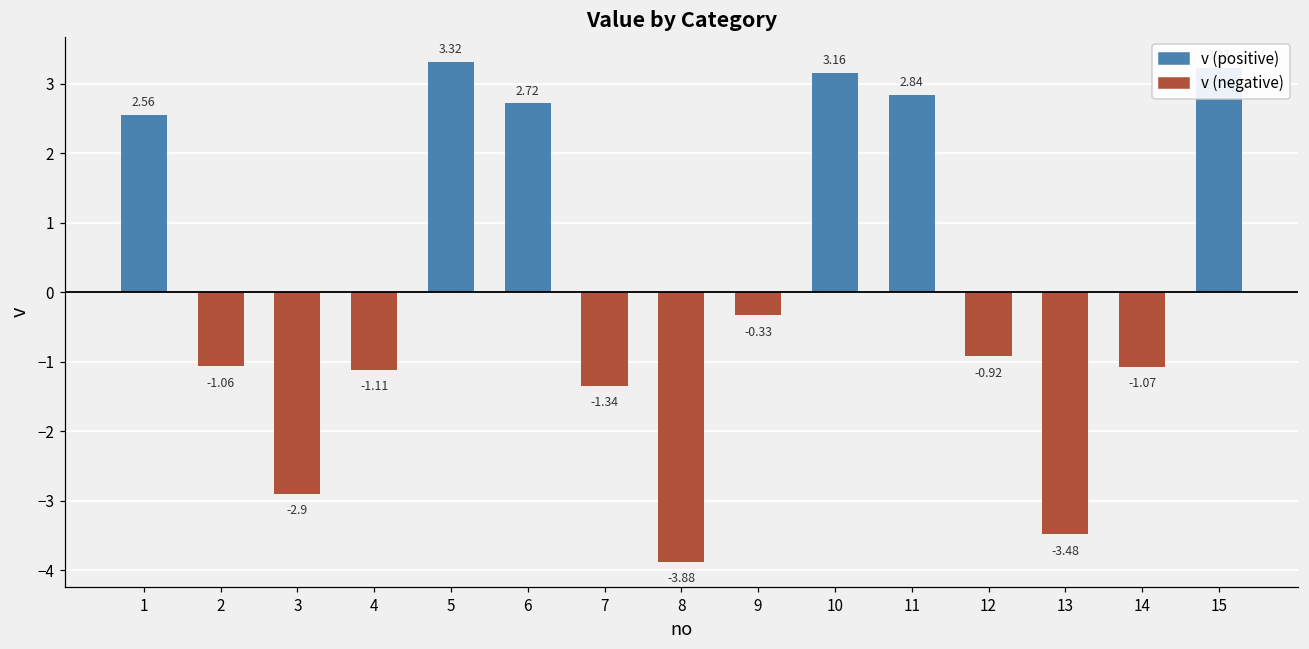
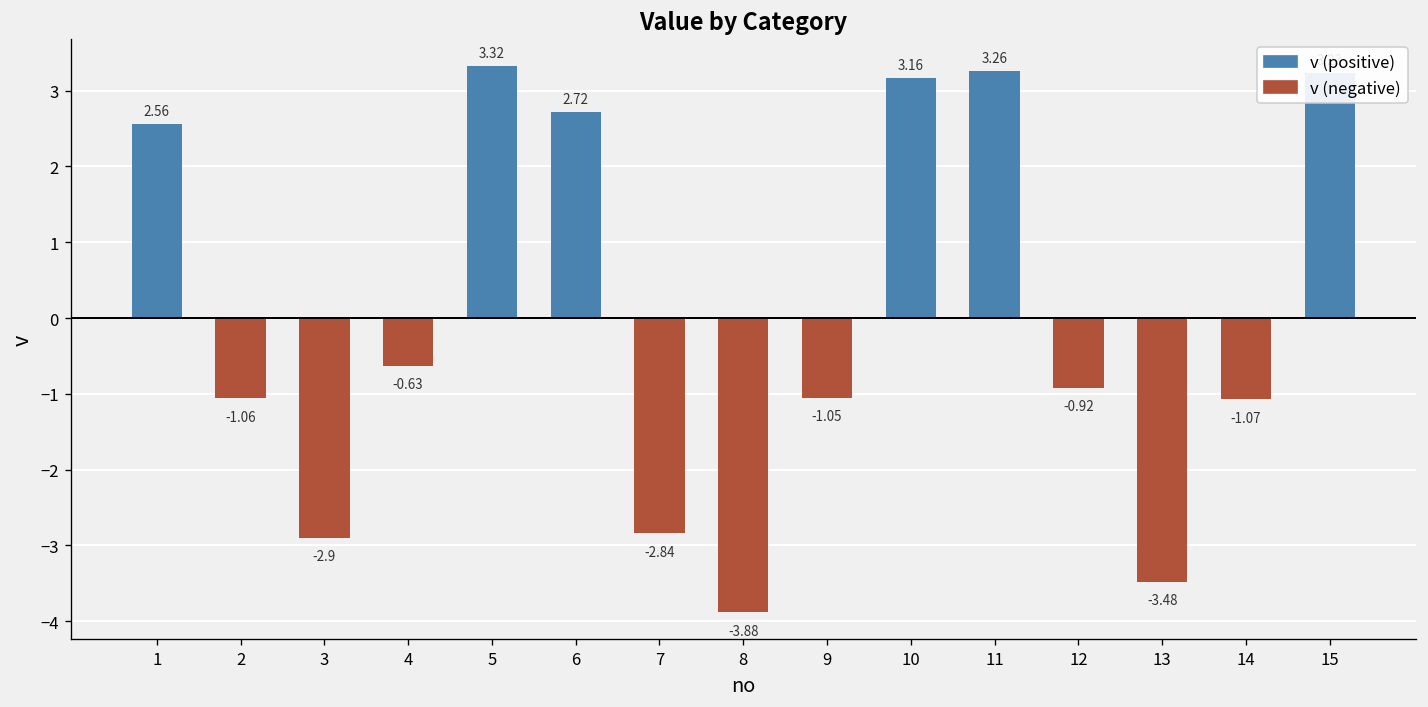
4: -1.11 -> -0.63
7: -1.34 -> -2.84
9: -0.33 -> -1.05
11: 2.84 -> 3.26
